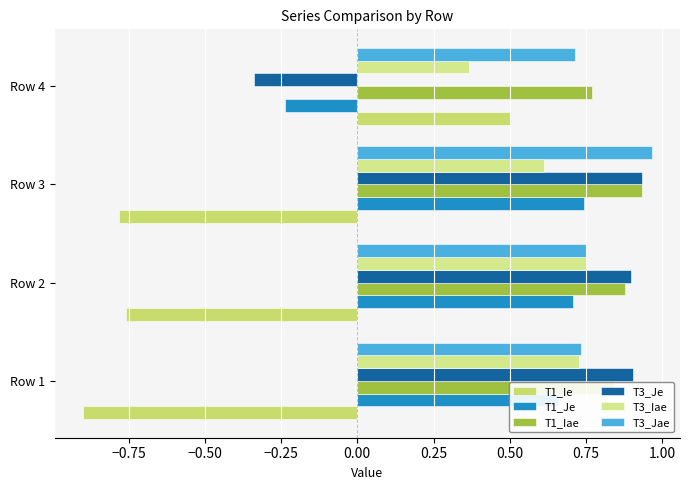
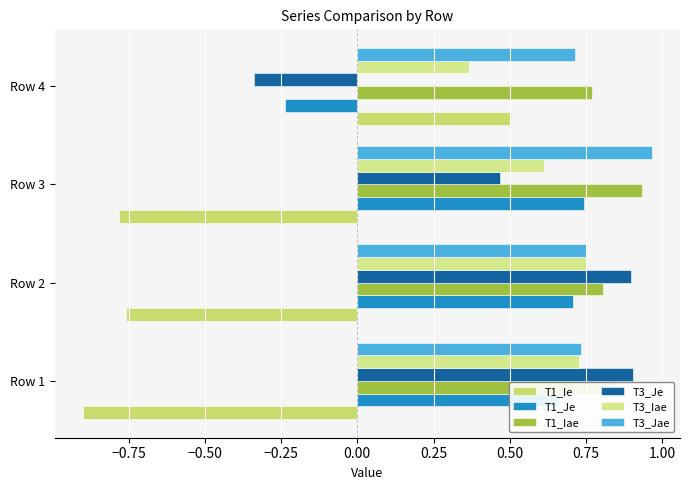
T3_Je, Row 3: 0.93 -> 0.47
T1_Iae, Row 2: 0.88 -> 0.81
